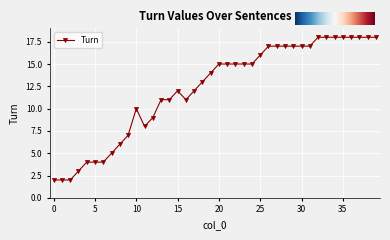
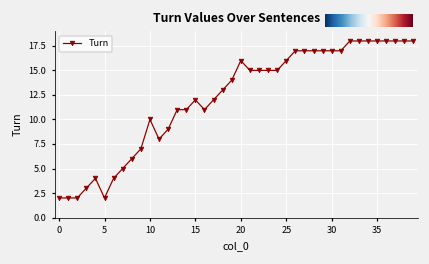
5: 4 -> 2
20: 15 -> 16
